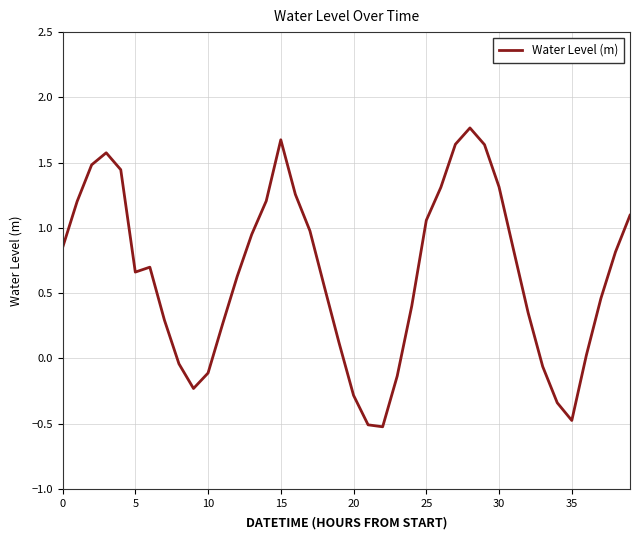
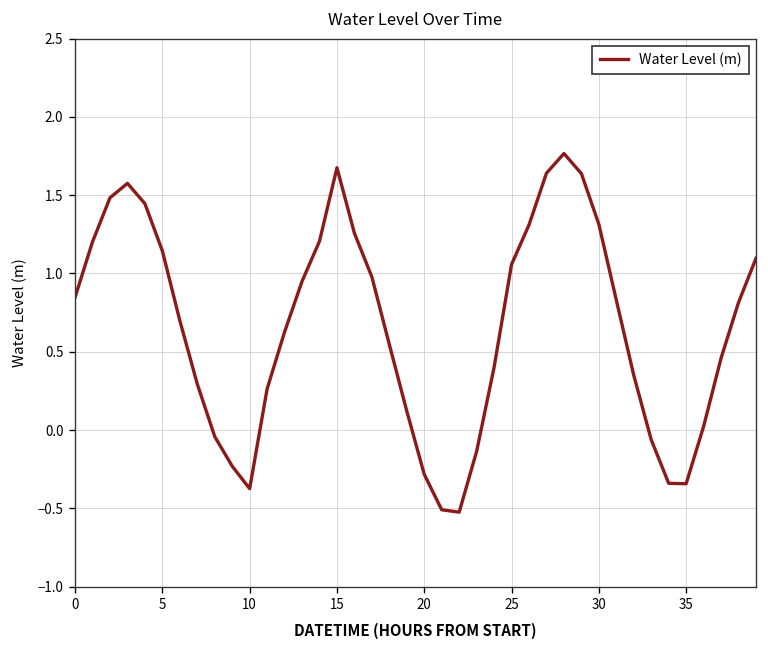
5: 0.66 -> 1.14
10: -0.11 -> -0.37
35: -0.48 -> -0.34
